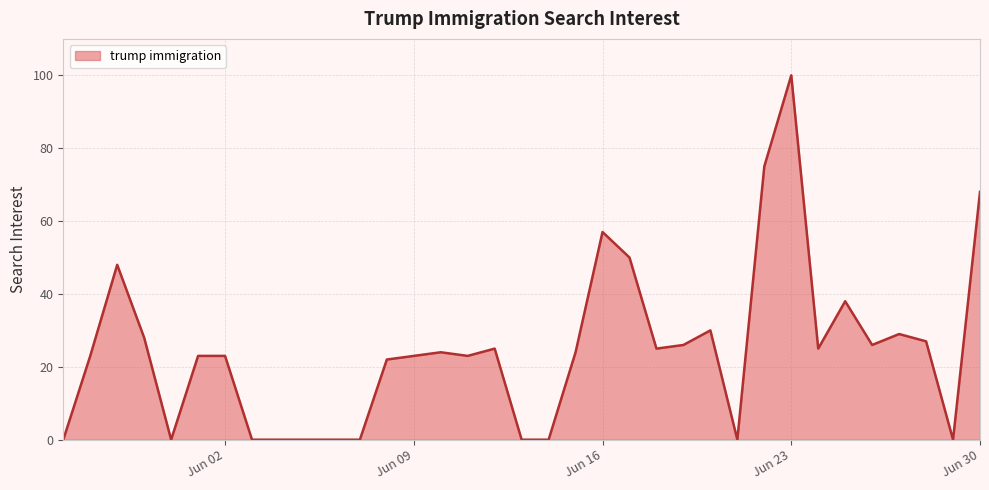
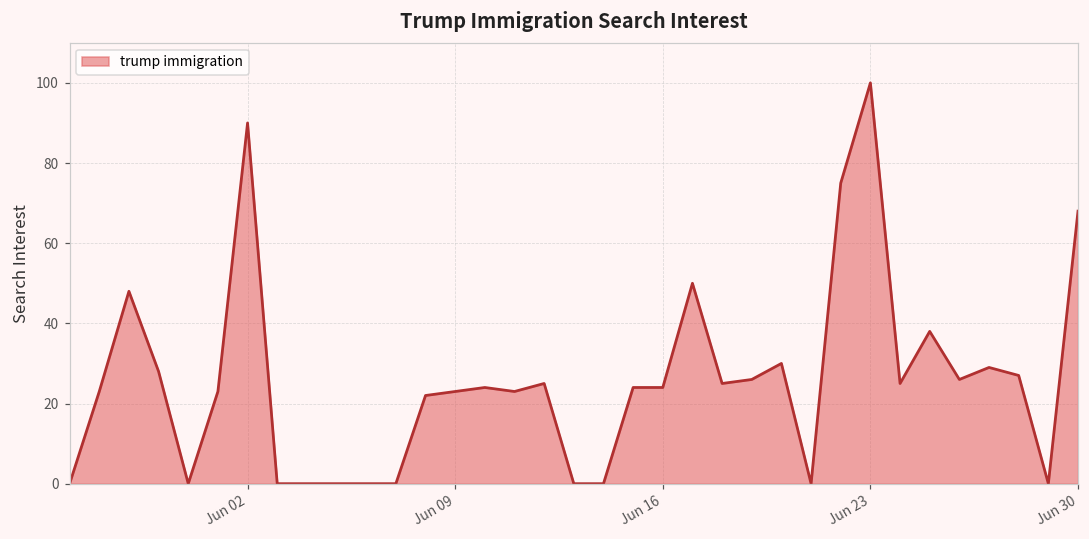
Jun 02: 23 -> 90
Jun 16: 57 -> 24
